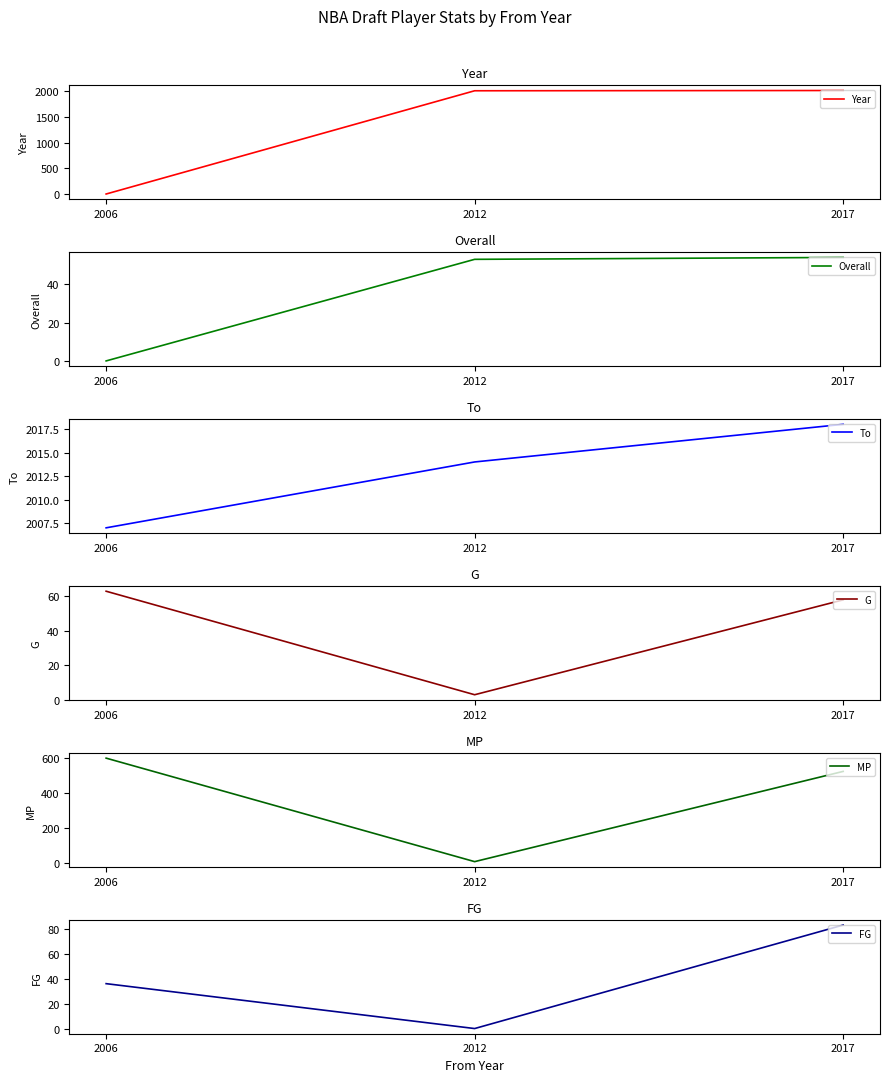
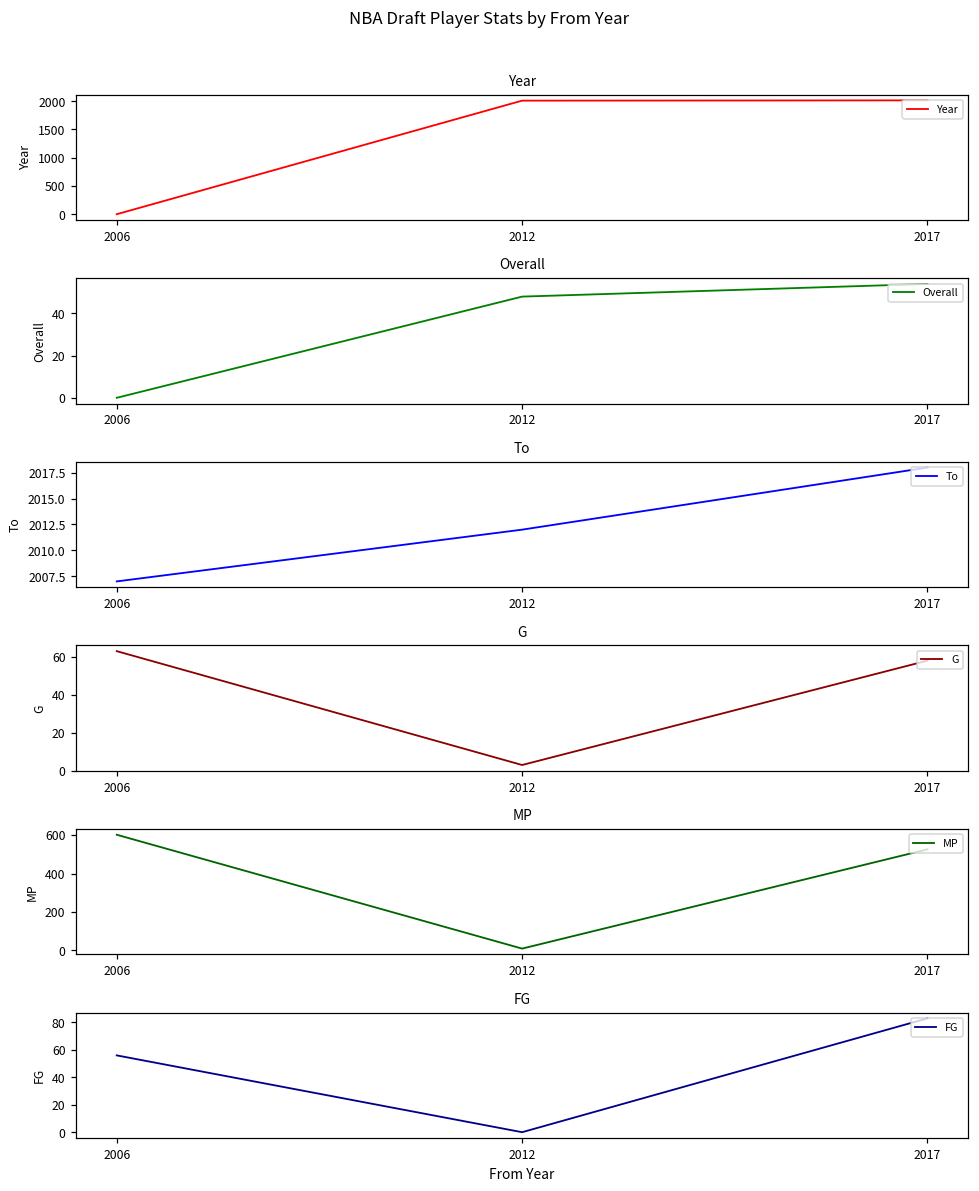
Overall, 2012: 53 -> 48
To, 2012: 2014 -> 2012
FG, 2006: 36 -> 56
